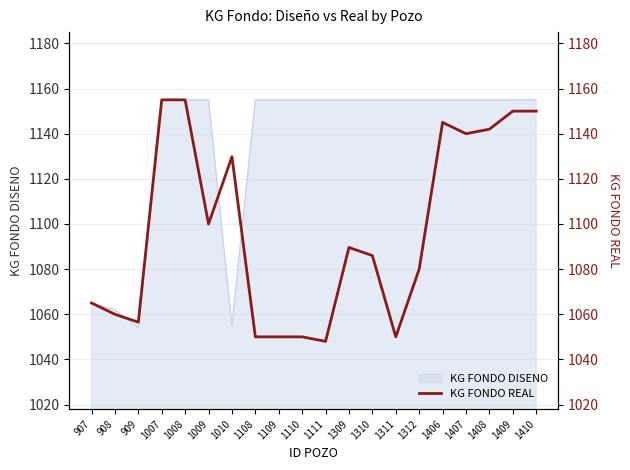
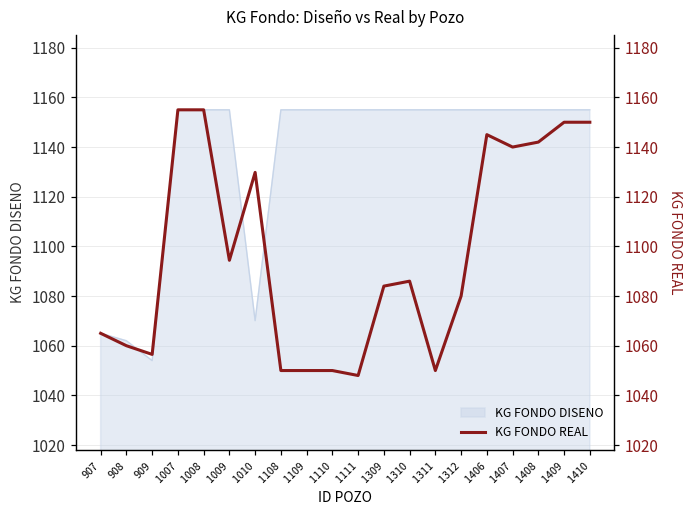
KG FONDO DISENO, 1010: 1055 -> 1070
KG FONDO REAL, 1009: 1100 -> 1094
KG FONDO REAL, 1309: 1090 -> 1084
